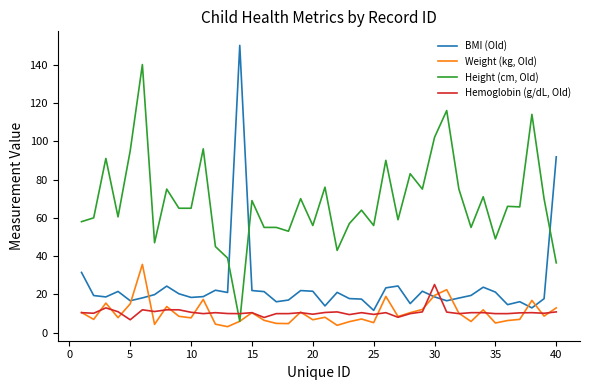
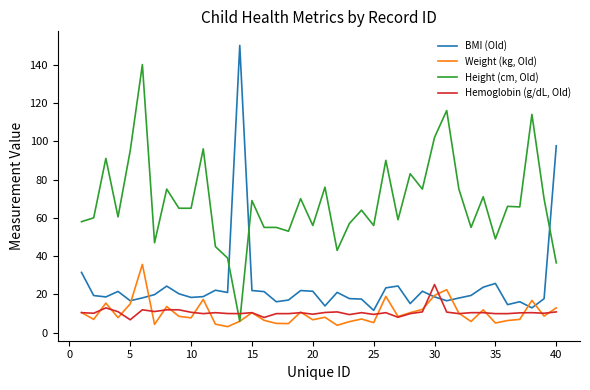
BMI (Old), 35: 21 -> 26
BMI (Old), 40: 92 -> 98
